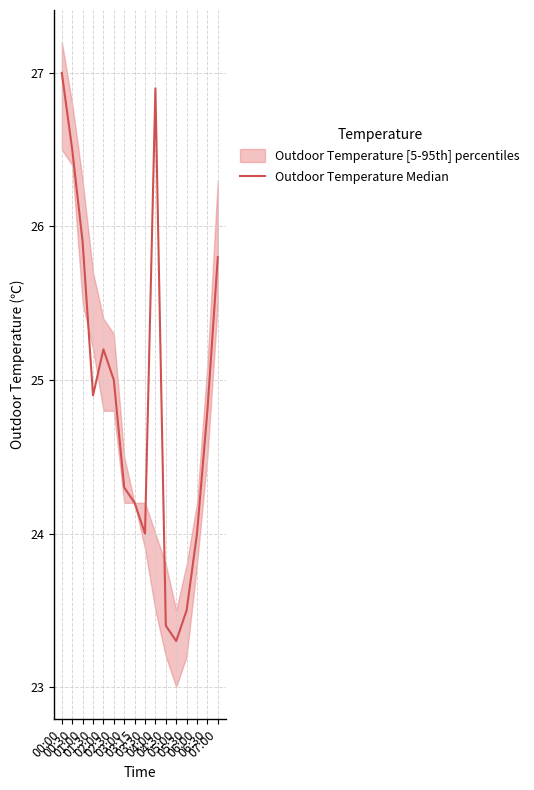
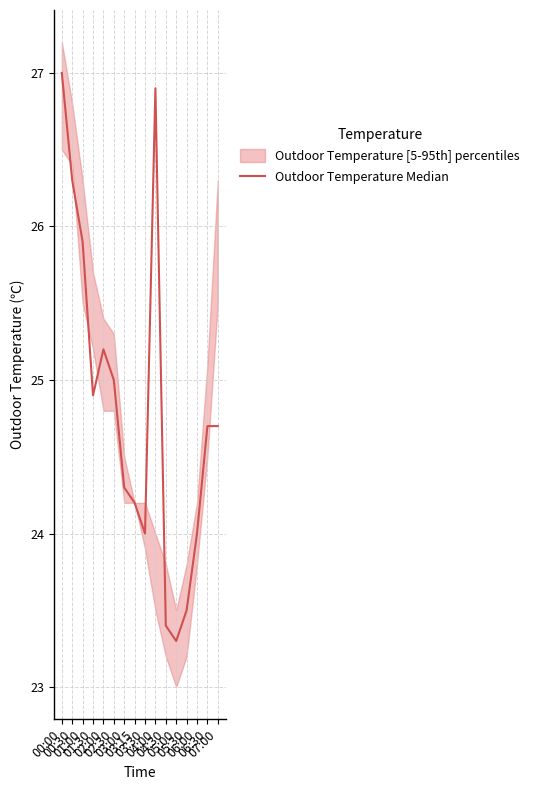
Outdoor Temperature Median, 00:30: 26.5 -> 26.3
Outdoor Temperature Median, 06:30: 24.8 -> 24.7
Outdoor Temperature Median, 07:00: 25.8 -> 24.7
